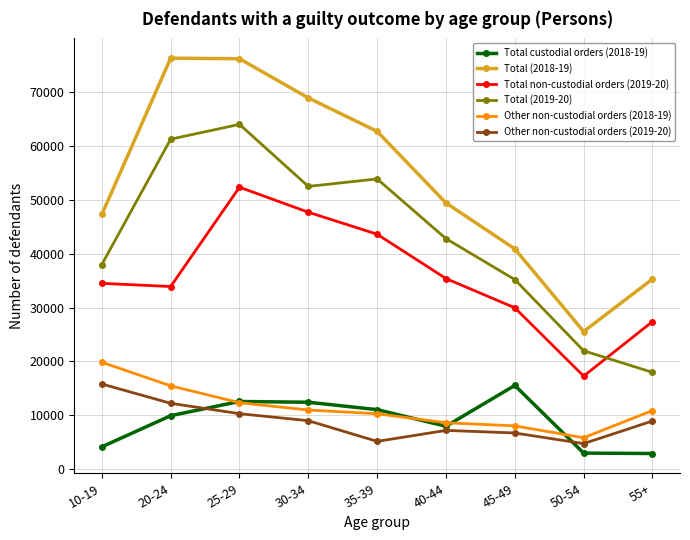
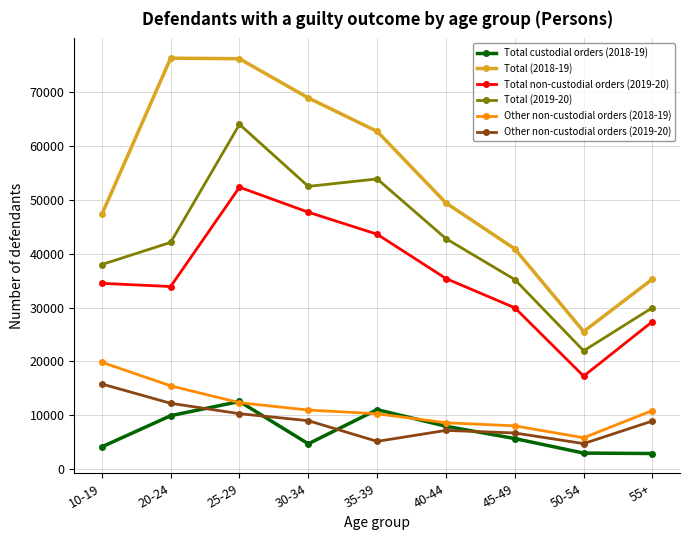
Total (2019-20), 20-24: 61000 -> 42000
Total custodial orders (2018-19), 30-34: 12000 -> 5000
Total custodial orders (2018-19), 45-49: 16000 -> 6000
Total (2019-20), 55+: 18000 -> 30000
